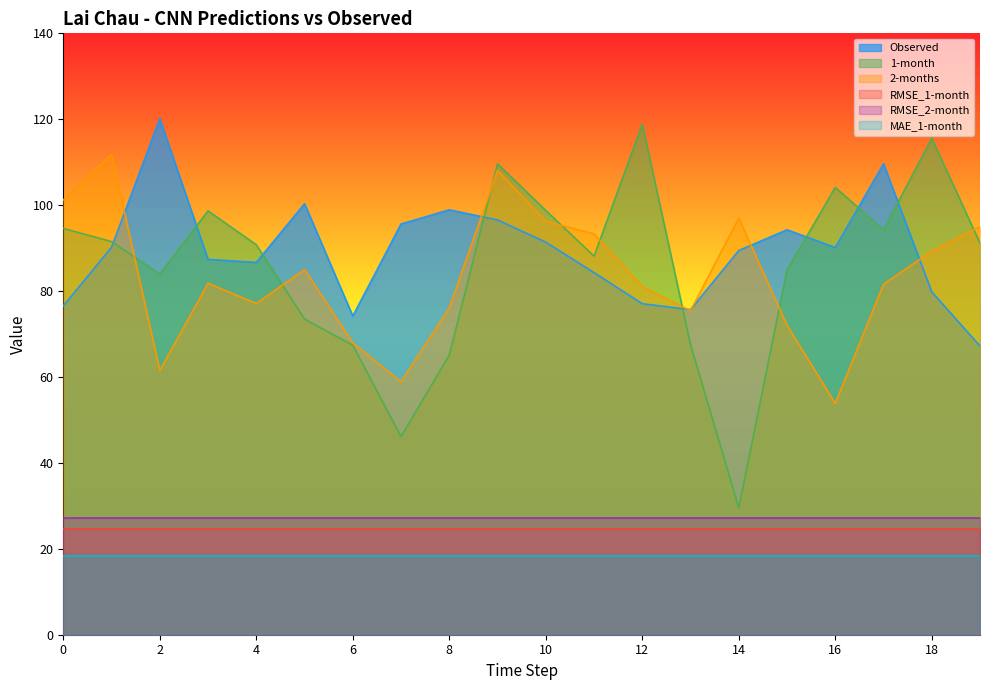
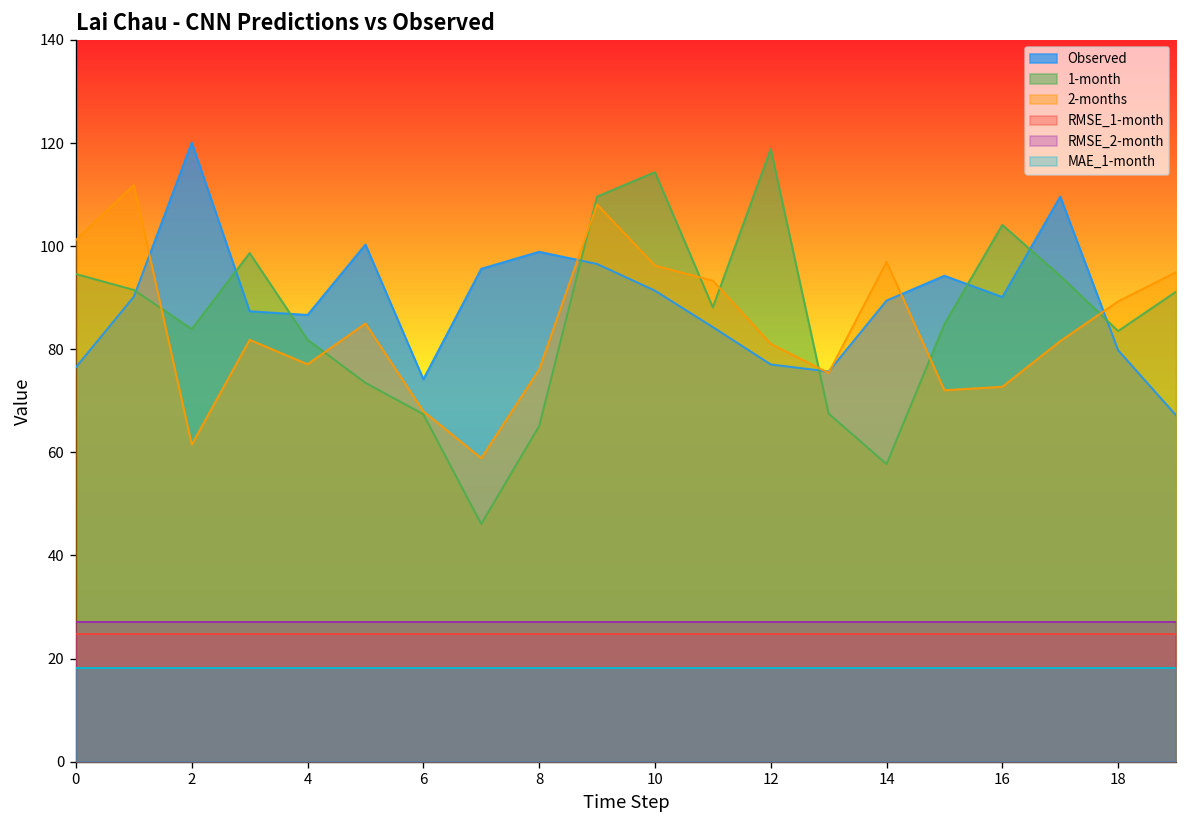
1-month, 4: 91 -> 82
1-month, 10: 99 -> 114
1-month, 14: 30 -> 58
2-months, 16: 54 -> 73
1-month, 18: 116 -> 84
